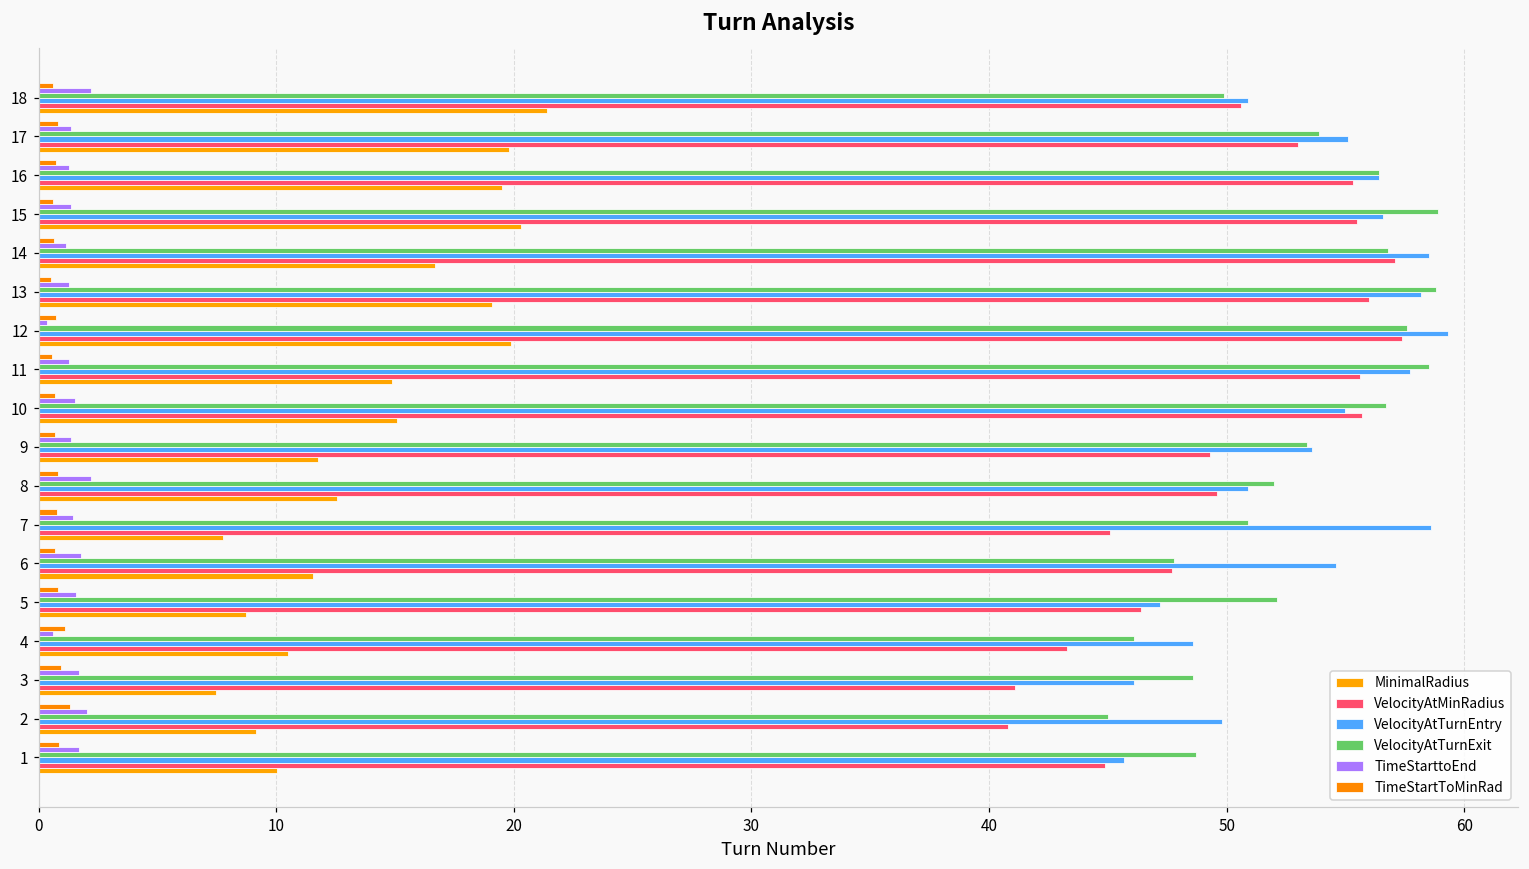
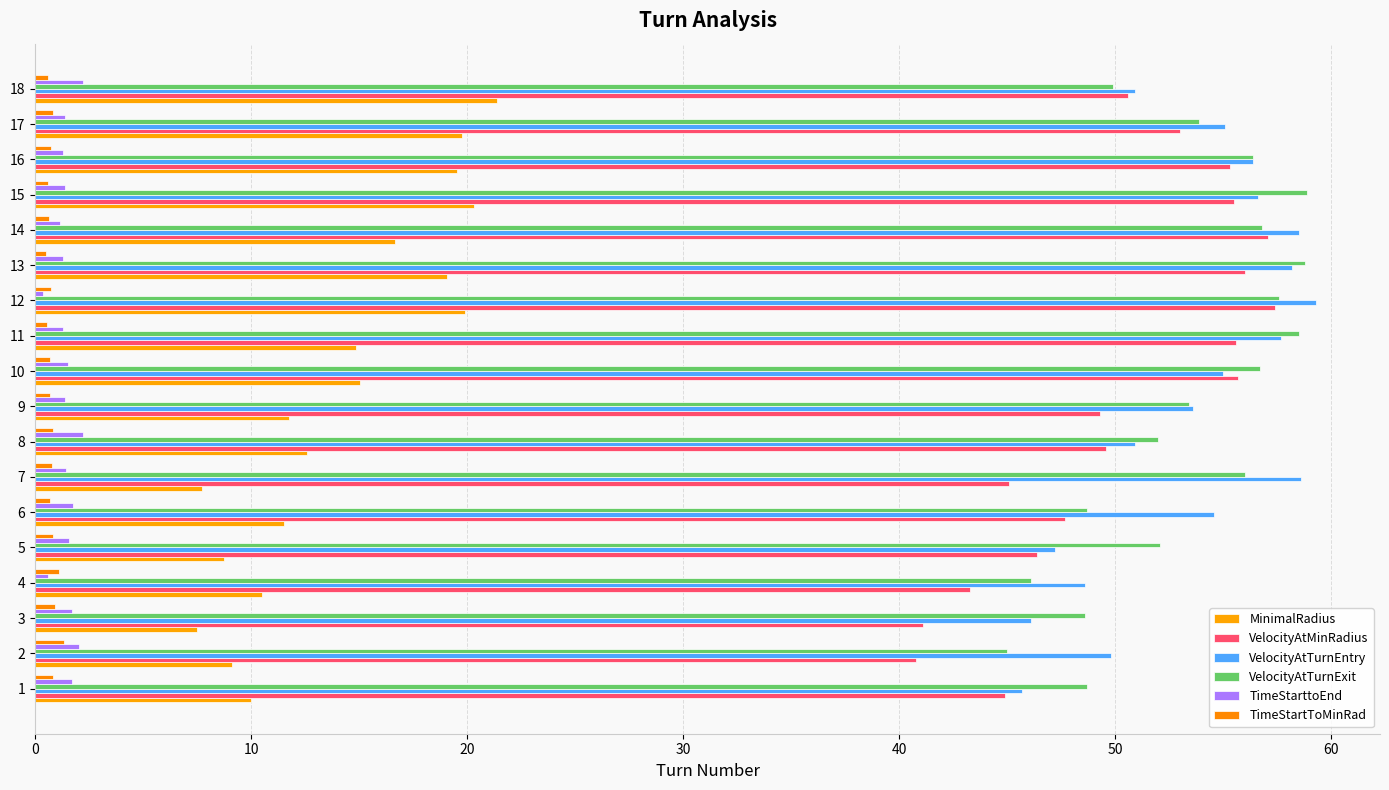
VelocityAtTurnExit, 7: 50.9 -> 56.0
VelocityAtTurnExit, 6: 47.8 -> 48.7
